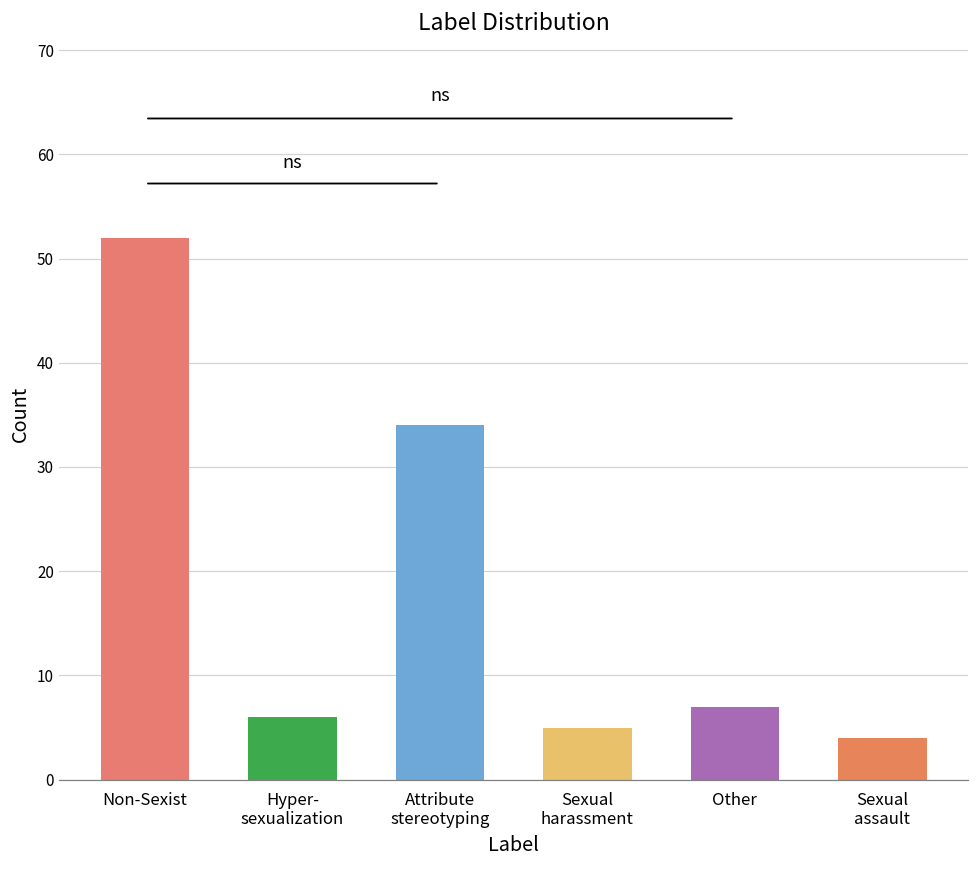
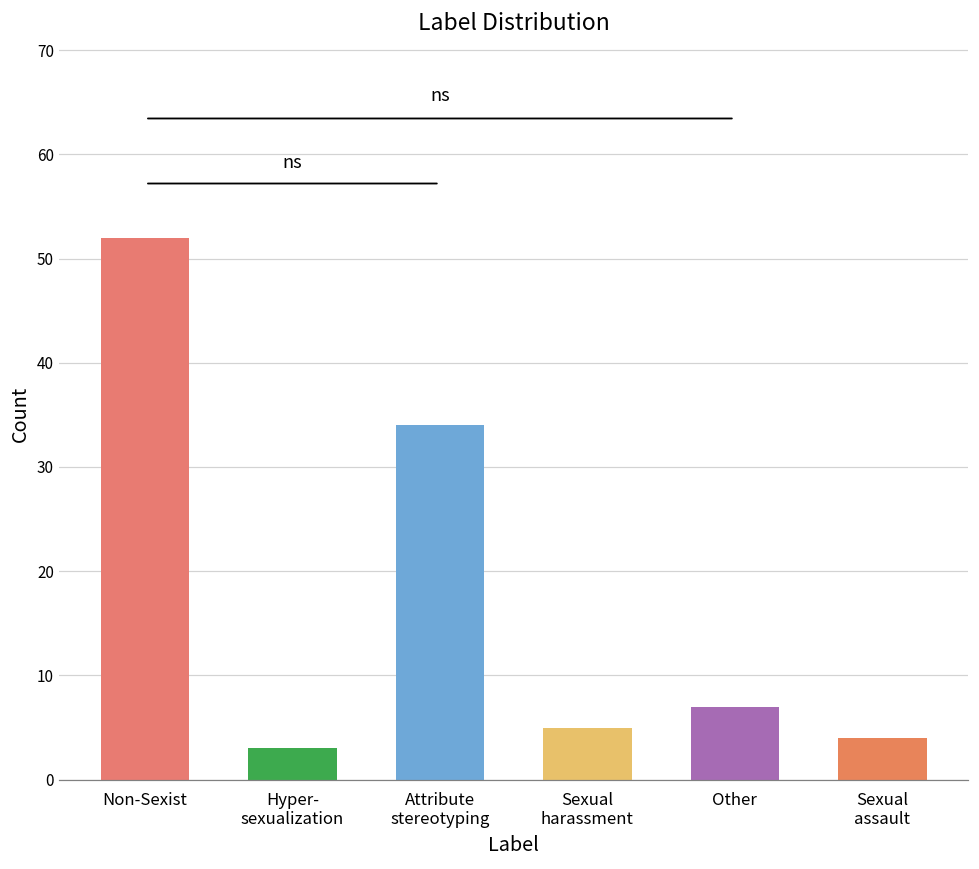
Hyper- sexualization: 6 -> 3
